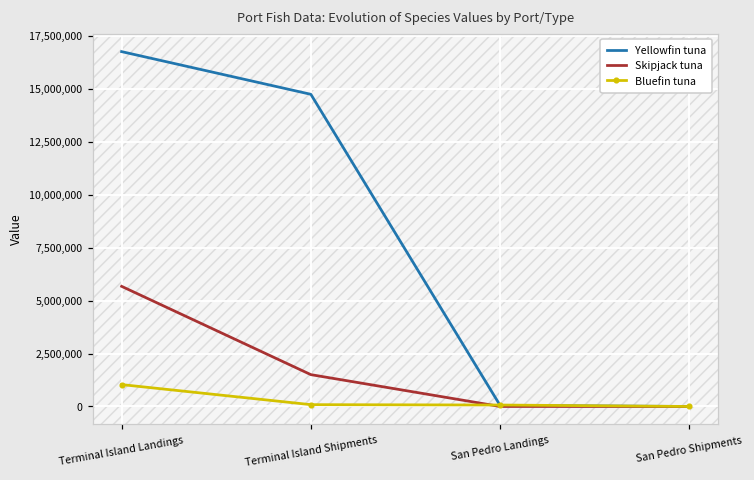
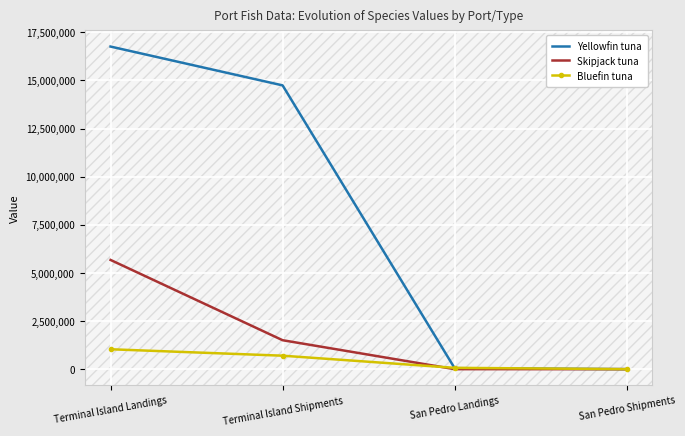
Bluefin tuna, Terminal Island Shipments: 100,000 -> 700,000
